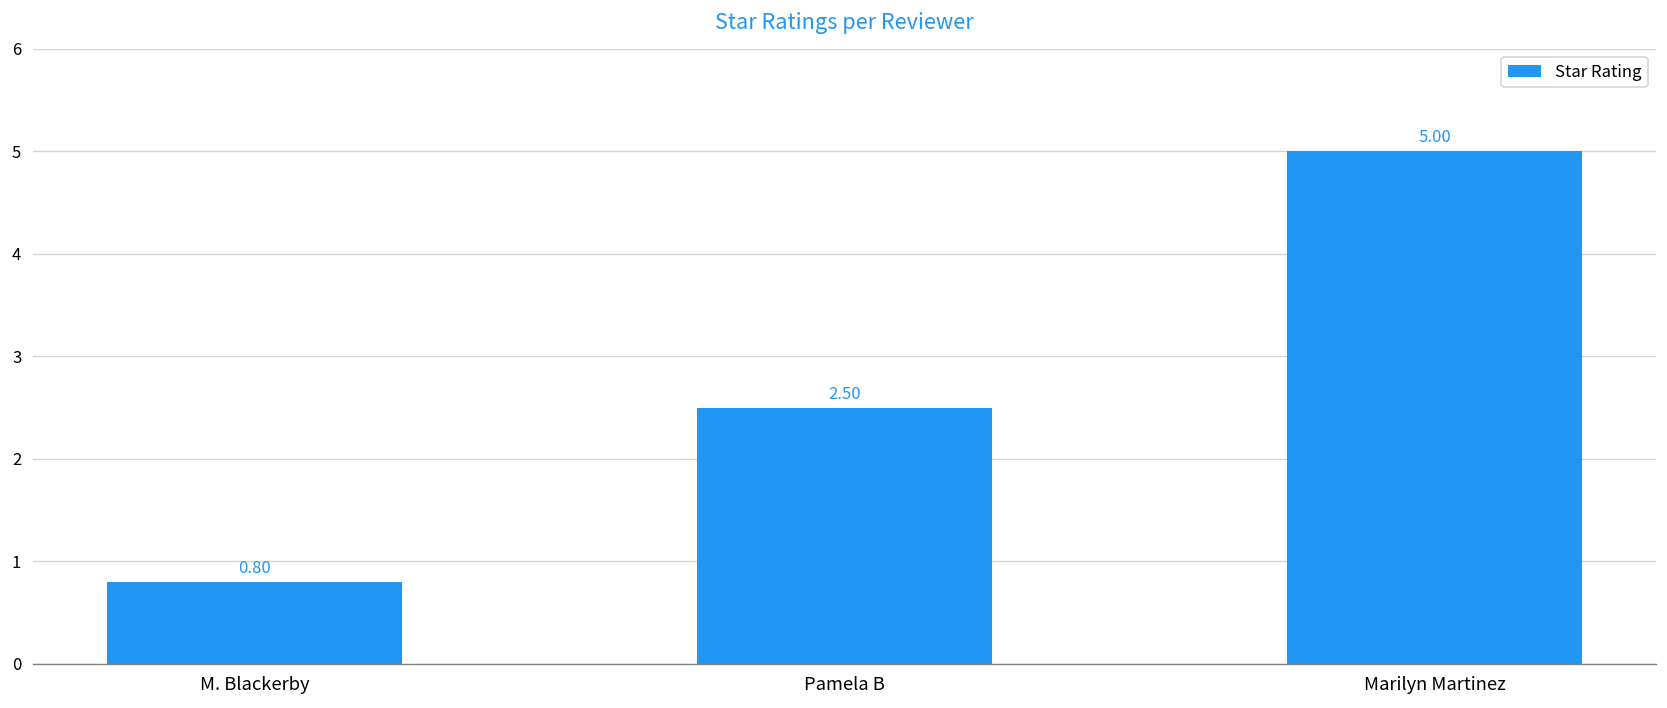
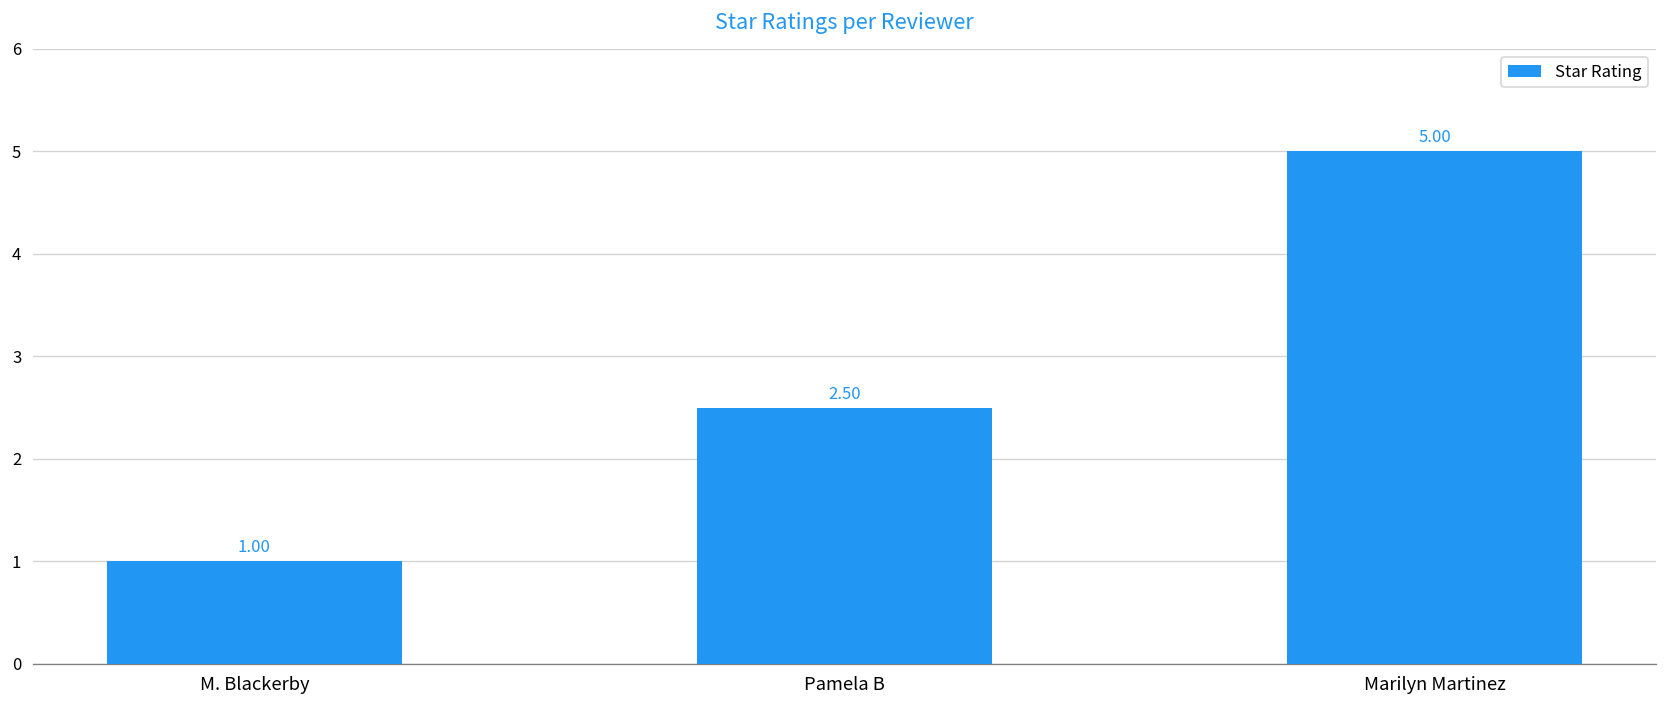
M. Blackerby: 0.80 -> 1.00
